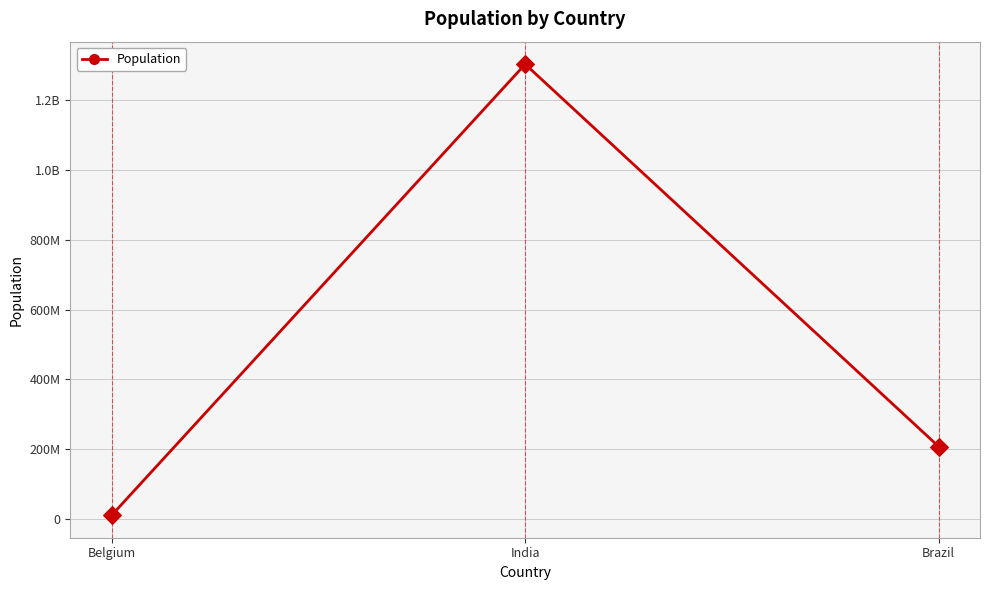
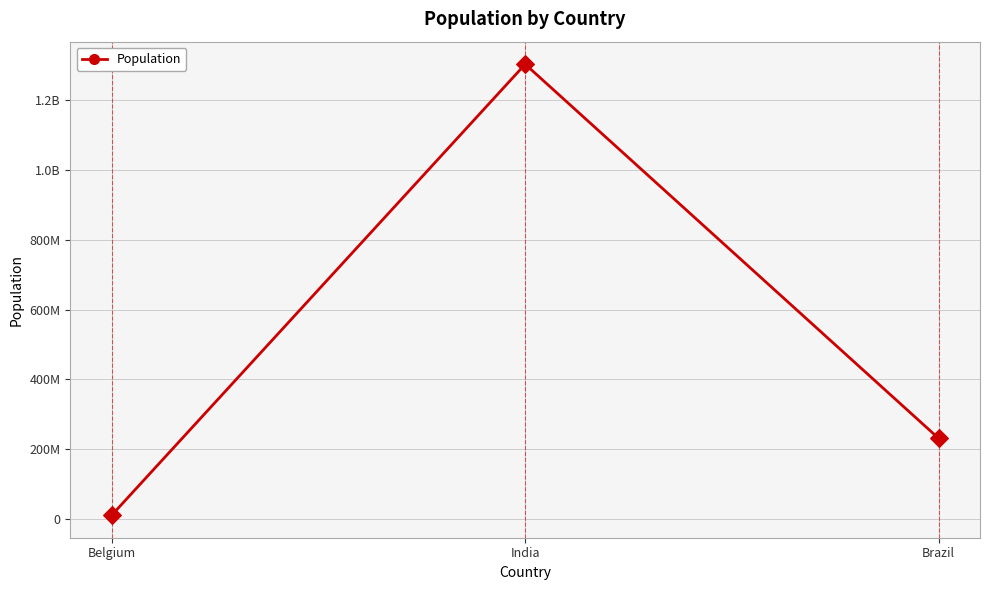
Brazil: 210000000 -> 230000000
